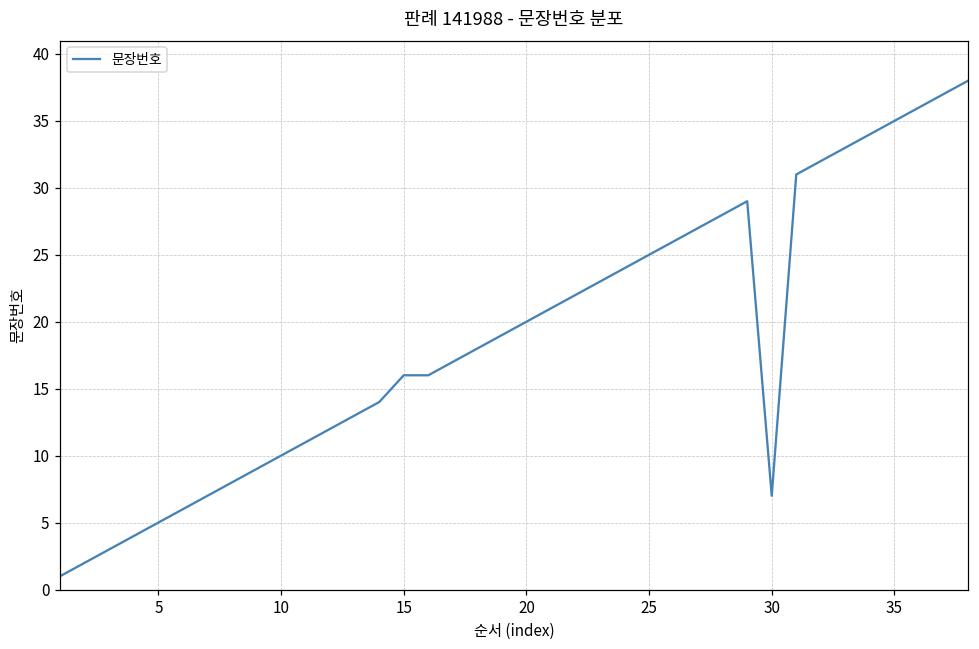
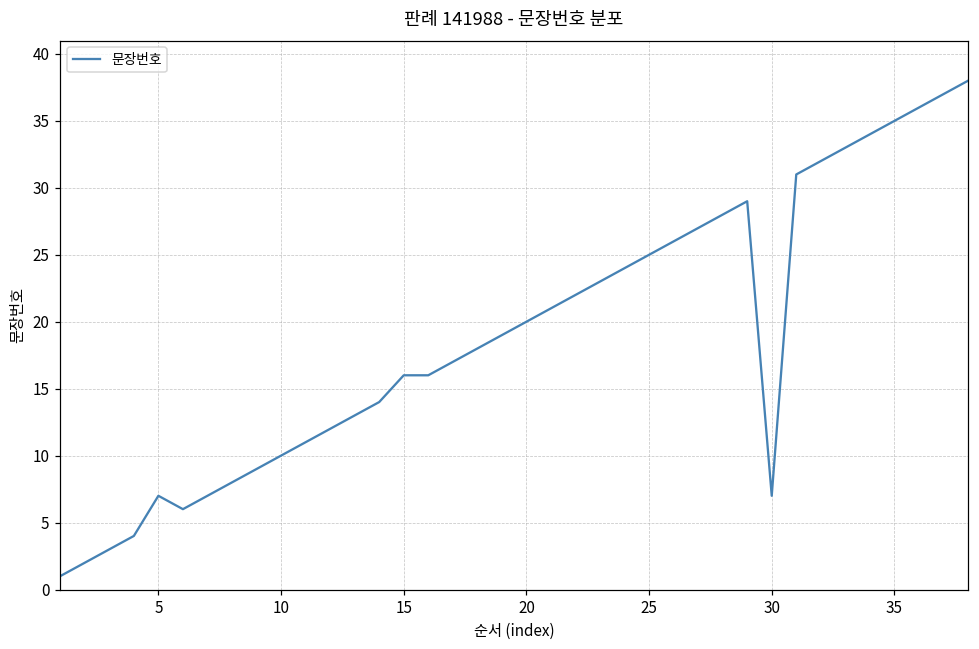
5: 5 -> 7
